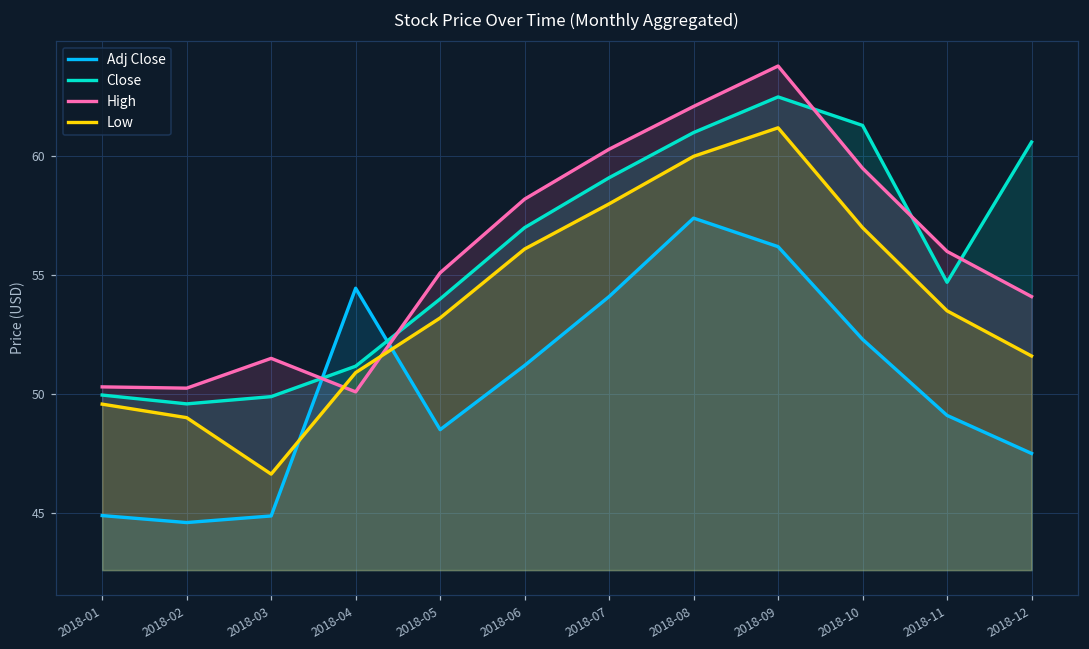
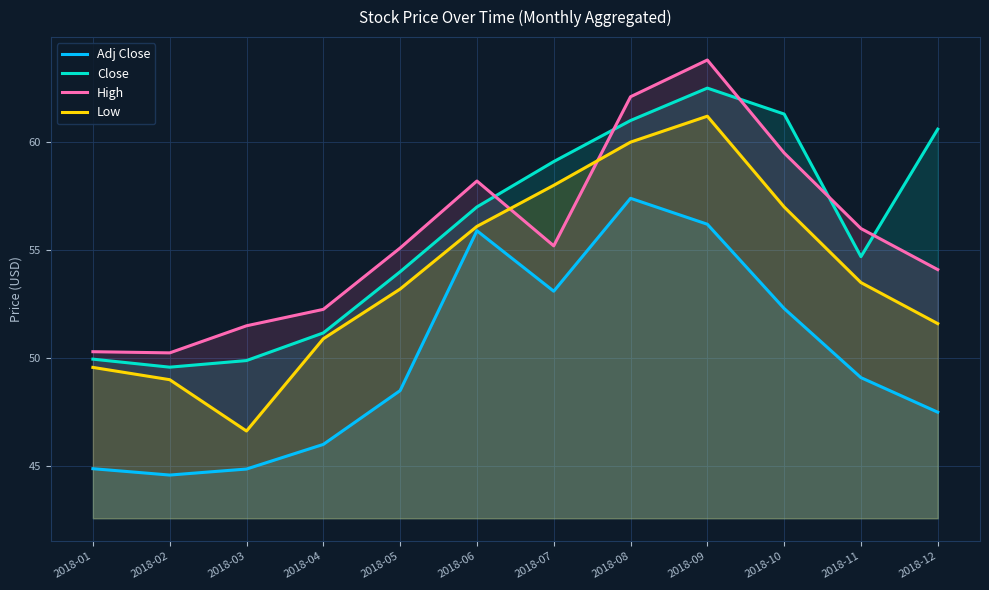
Adj Close, 2018-04: 54.5 -> 46.0
High, 2018-04: 50.1 -> 52.3
Adj Close, 2018-06: 51.2 -> 55.9
Adj Close, 2018-07: 54.1 -> 53.1
High, 2018-07: 60.3 -> 55.2
